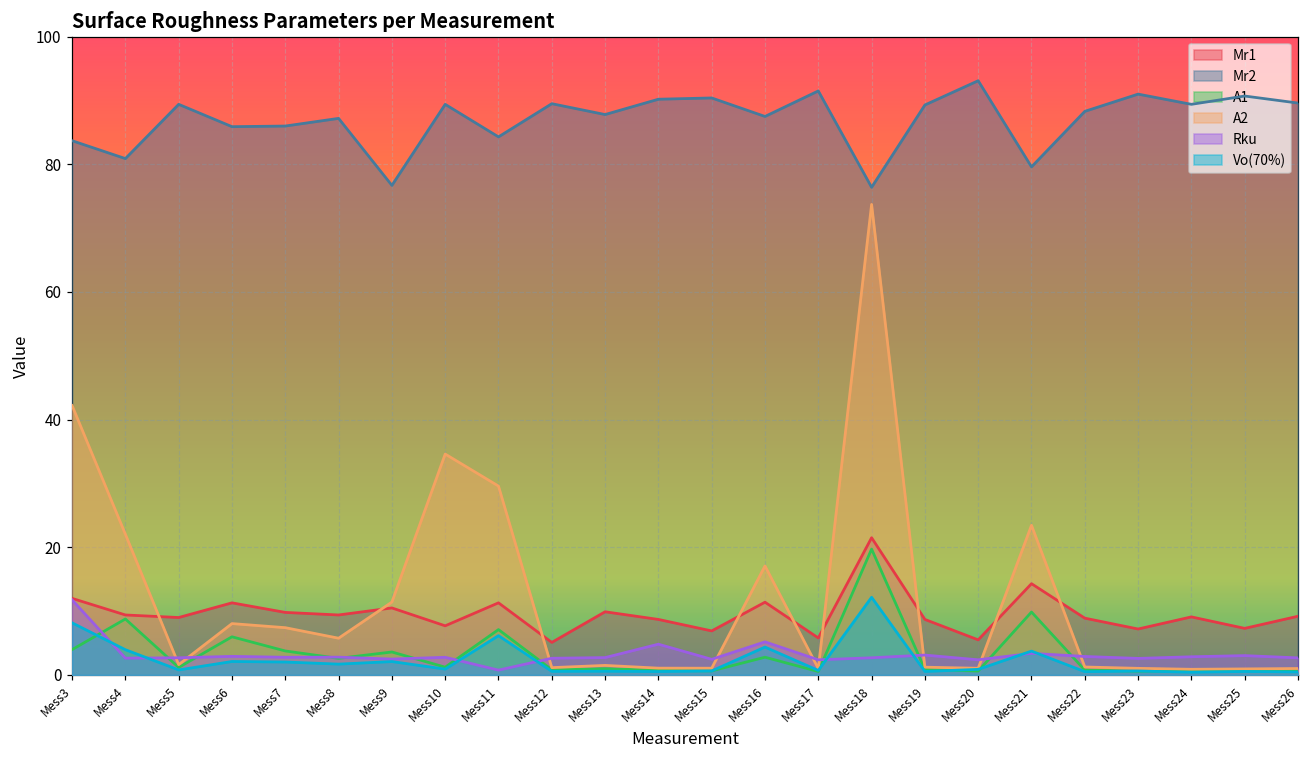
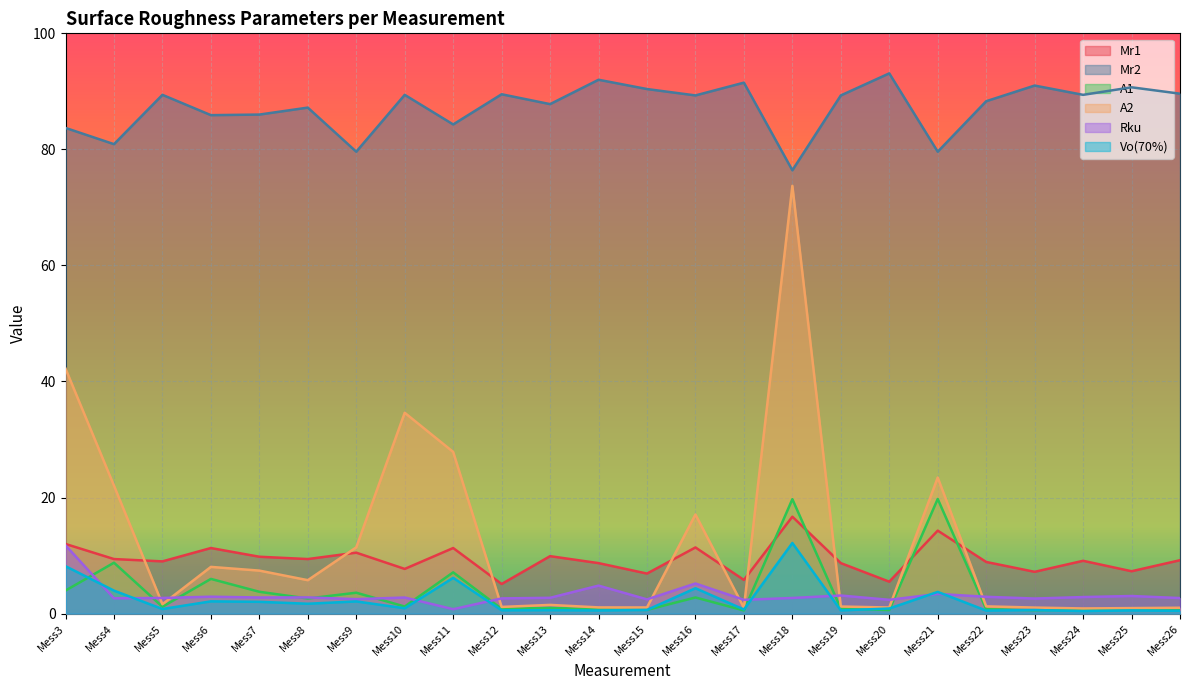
Mr2, Mess9: 77 -> 80
A2, Mess11: 30 -> 28
Mr2, Mess14: 90 -> 92
Mr2, Mess16: 88 -> 89
Mr1, Mess18: 22 -> 17
A1, Mess21: 10 -> 20
